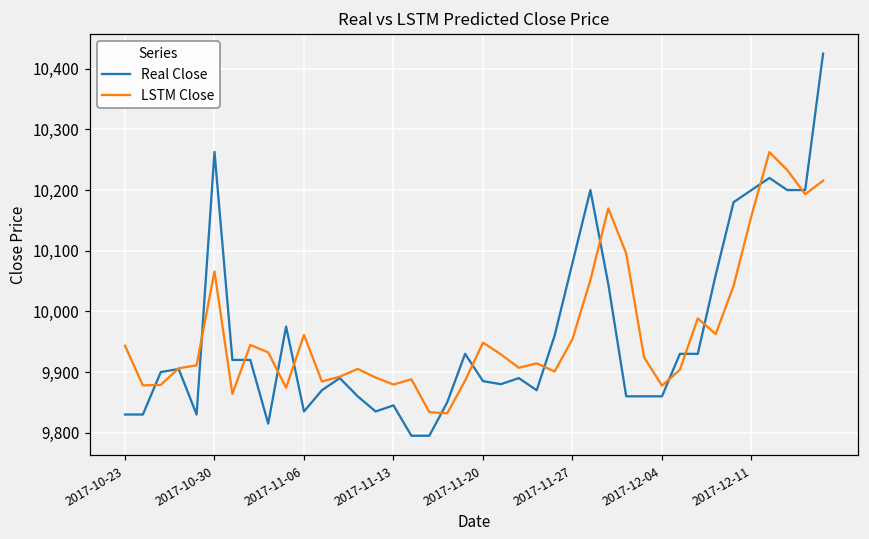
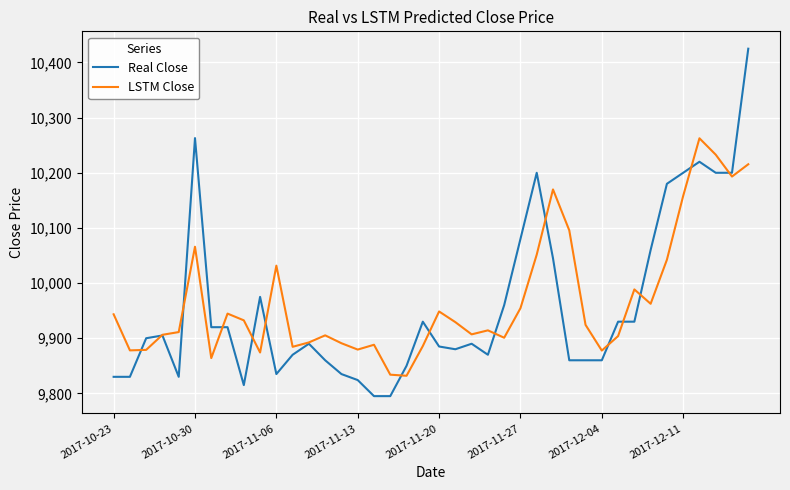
LSTM Close, 2017-11-06: 9,960 -> 10,030
Real Close, 2017-11-13: 9,850 -> 9,820
